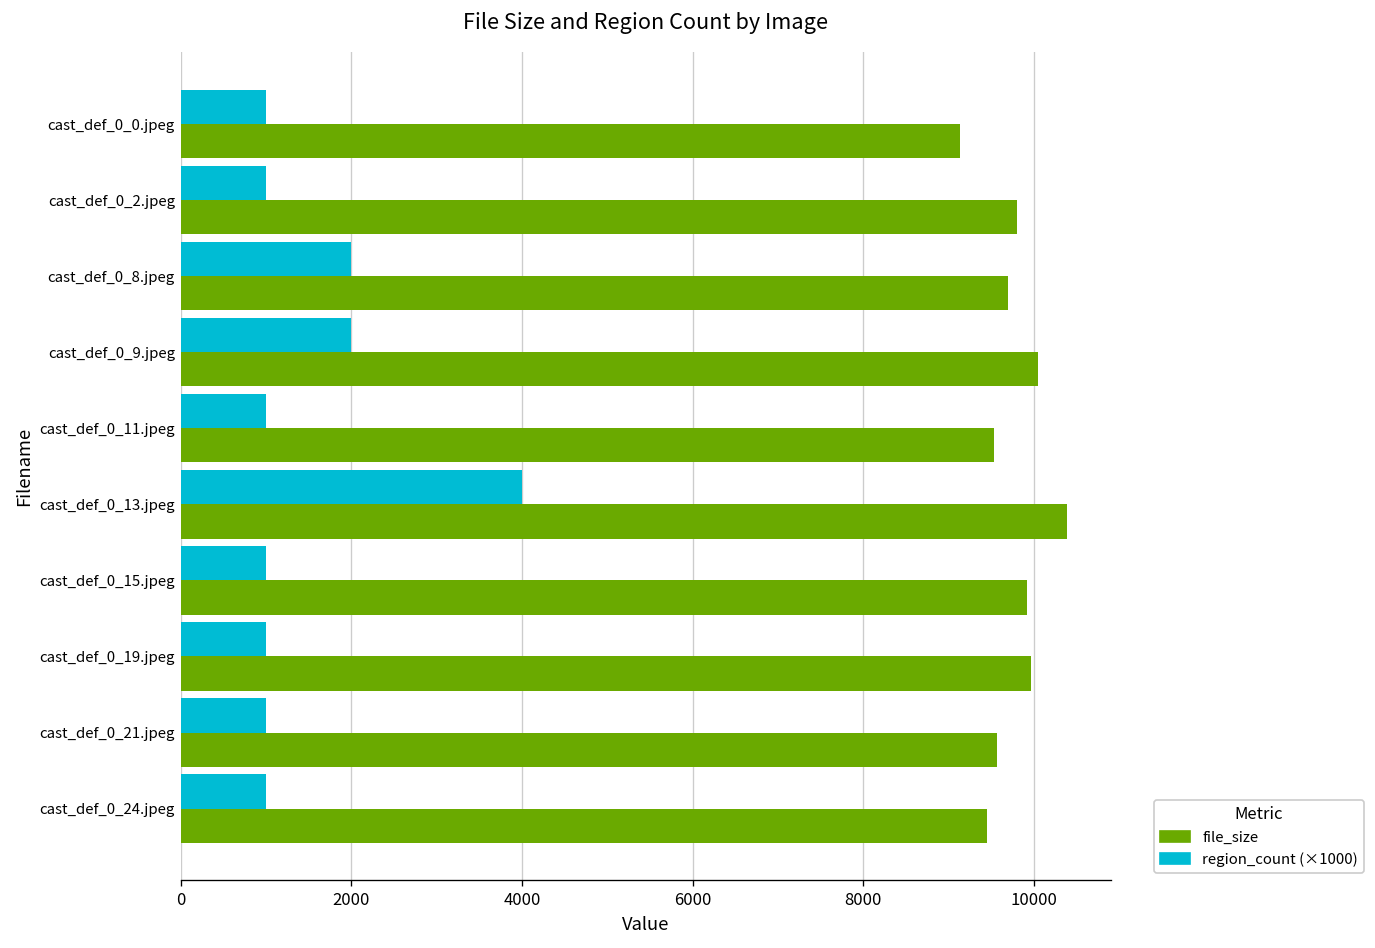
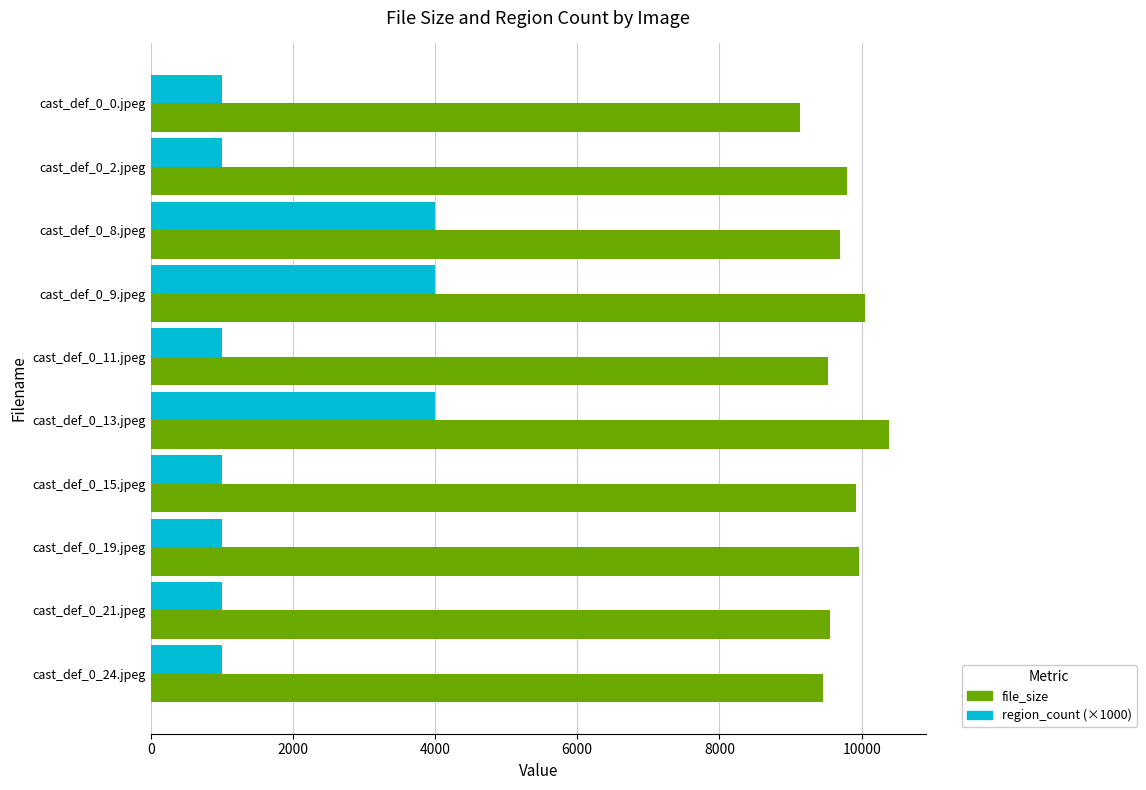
region_count (×1000), cast_def_0_8.jpeg: 2000 -> 4000
region_count (×1000), cast_def_0_9.jpeg: 2000 -> 4000
